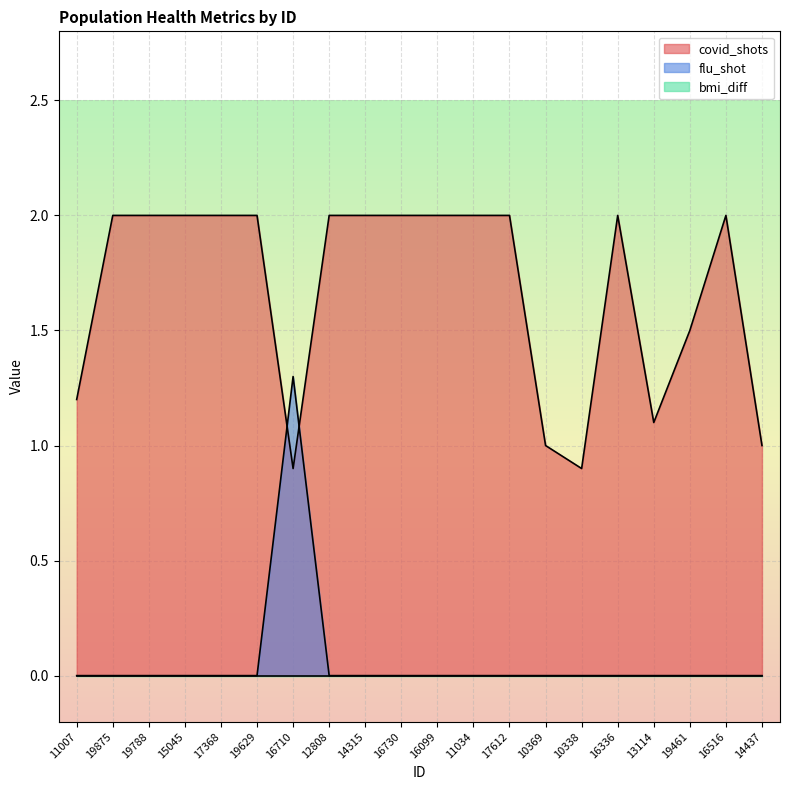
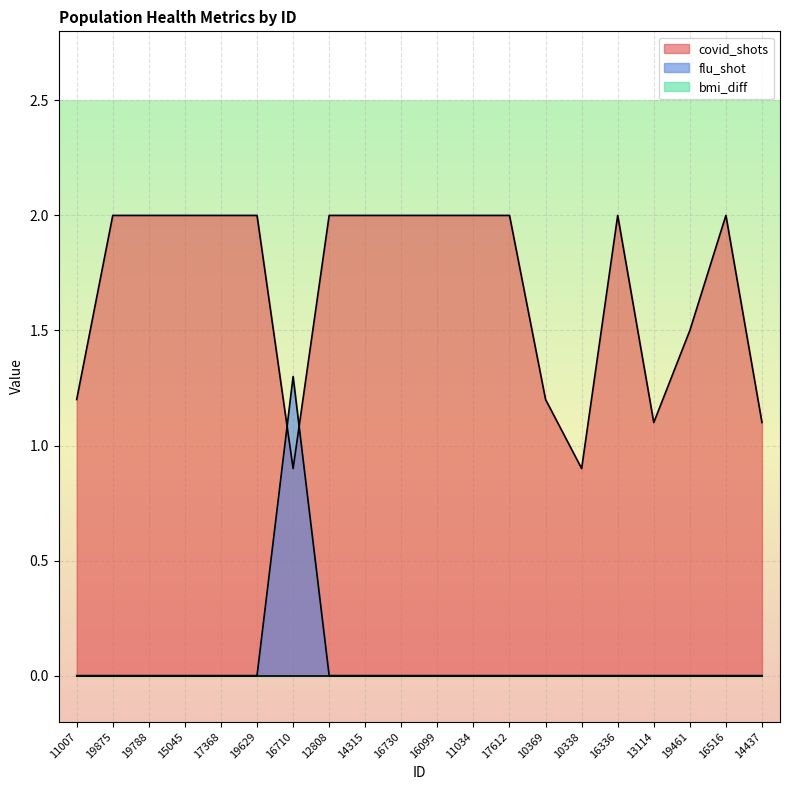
covid_shots, 10369: 1.0 -> 1.2
covid_shots, 14437: 1.0 -> 1.1
